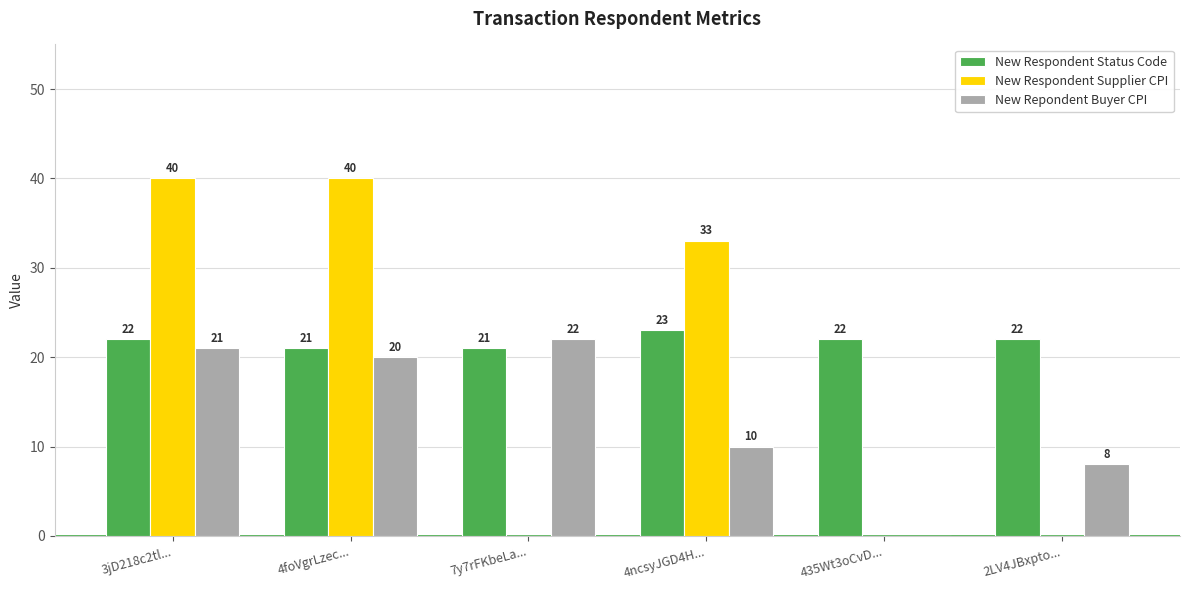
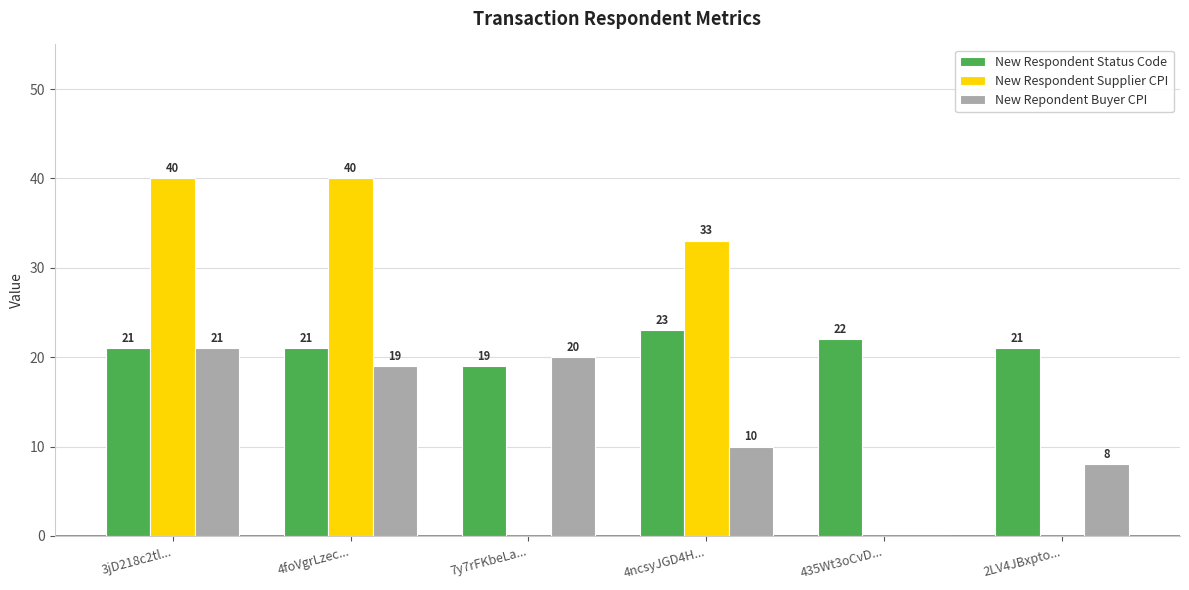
New Respondent Status Code, 3jD218c2tl...: 22 -> 21
New Repondent Buyer CPI, 4foVgrLzec...: 20 -> 19
New Respondent Status Code, 7y7rFKbeLa...: 21 -> 19
New Repondent Buyer CPI, 7y7rFKbeLa...: 22 -> 20
New Respondent Status Code, 2LV4JBxpto...: 22 -> 21
